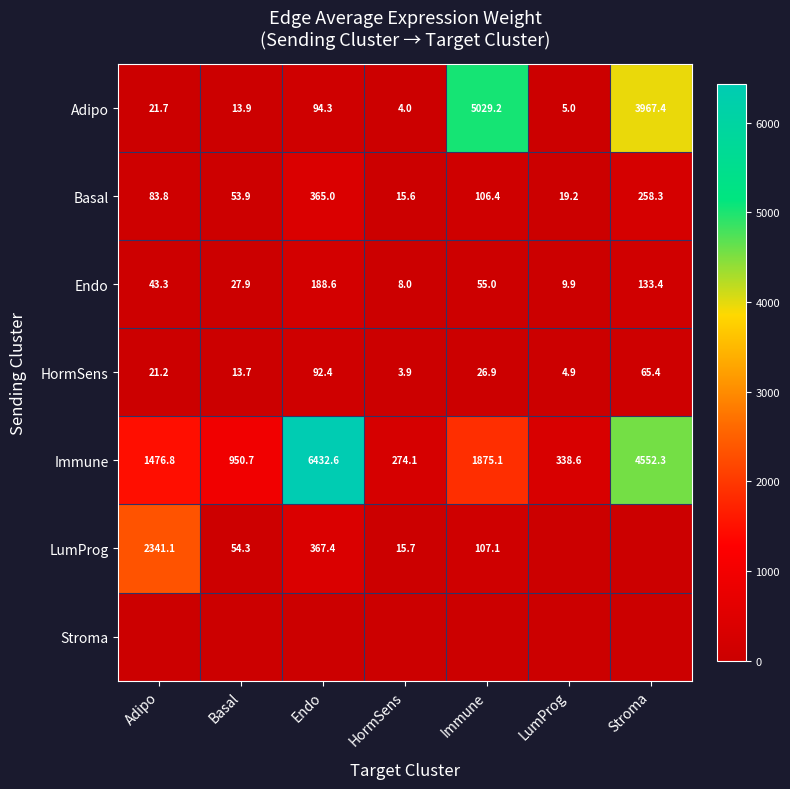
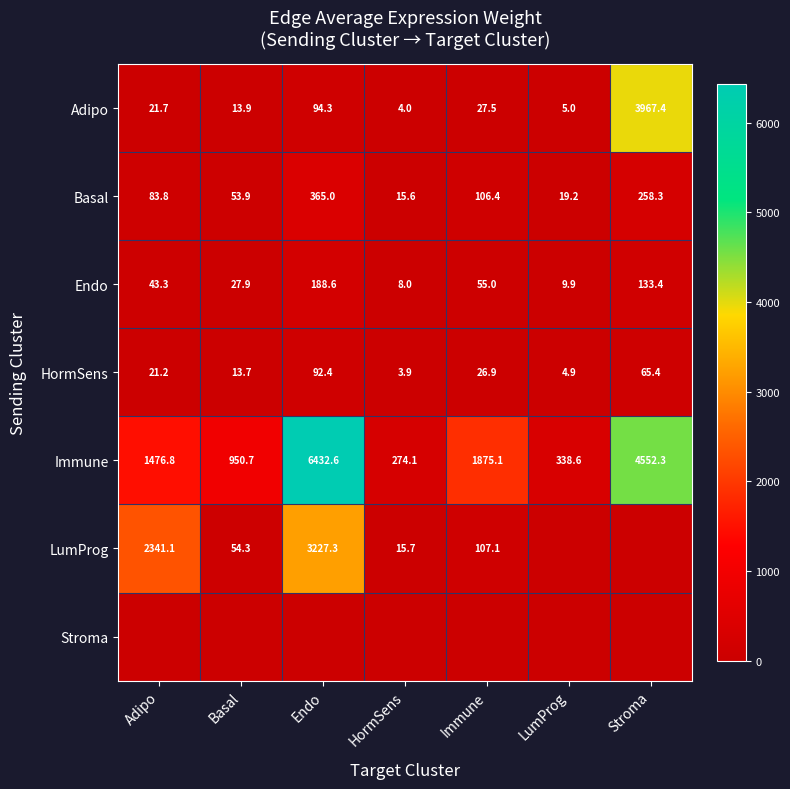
Adipo, Immune: 5029.2 -> 27.5
LumProg, Endo: 367.4 -> 3227.3
